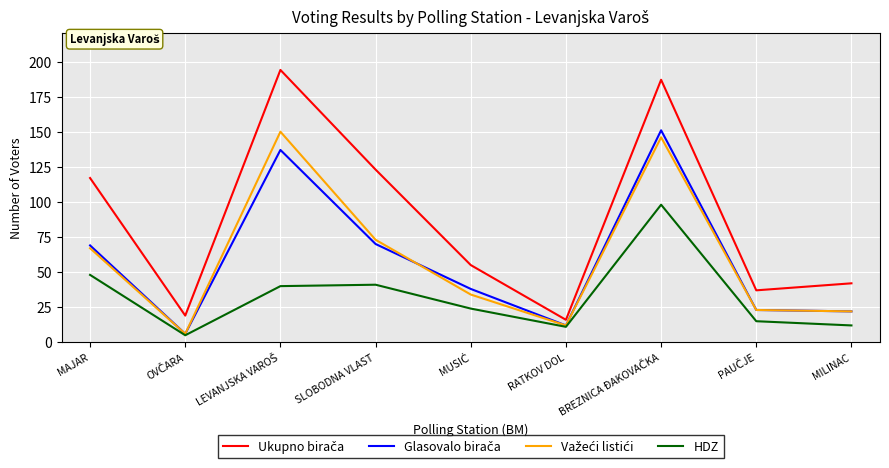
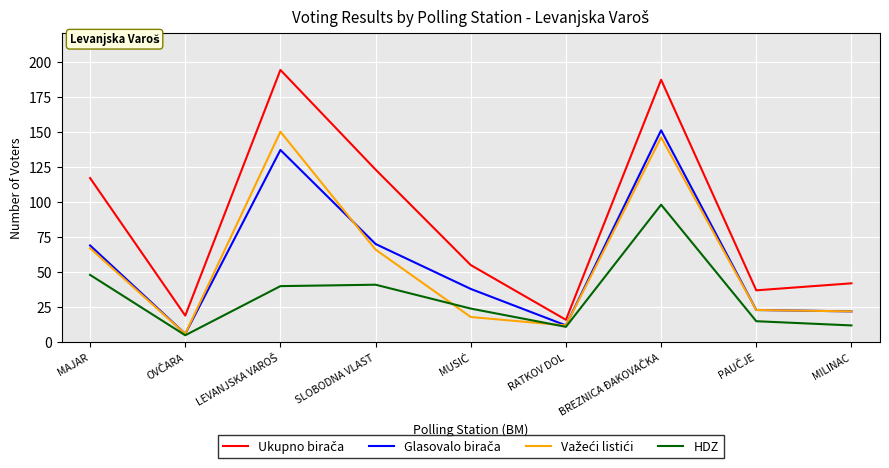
Važeći listići, SLOBODNA VLAST: 73 -> 66
Važeći listići, MUSIĆ: 34 -> 18
